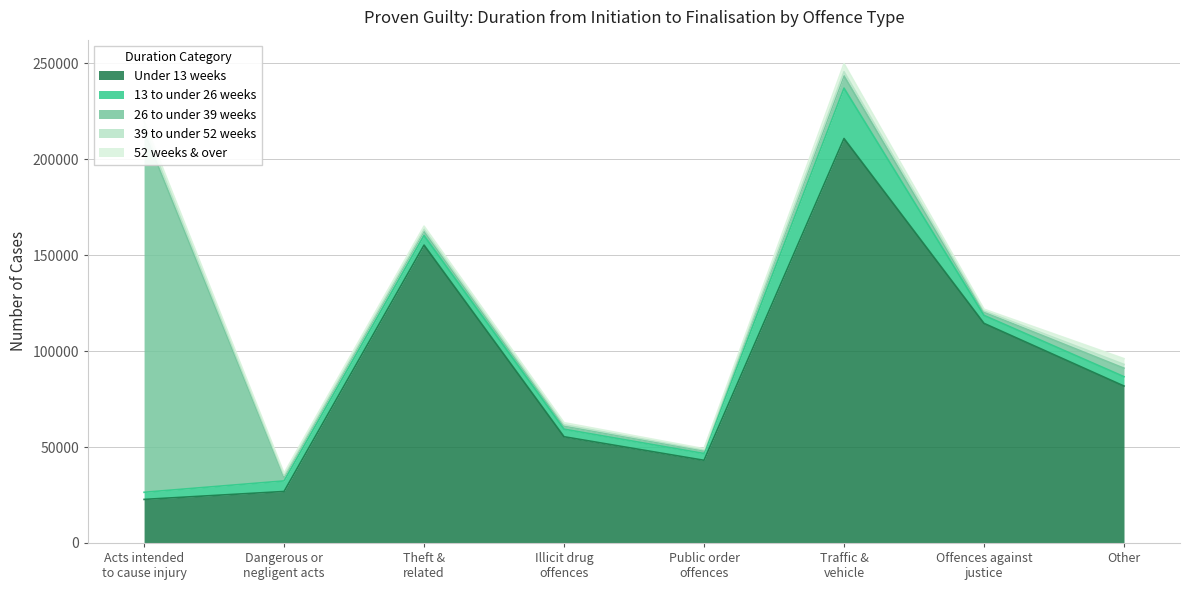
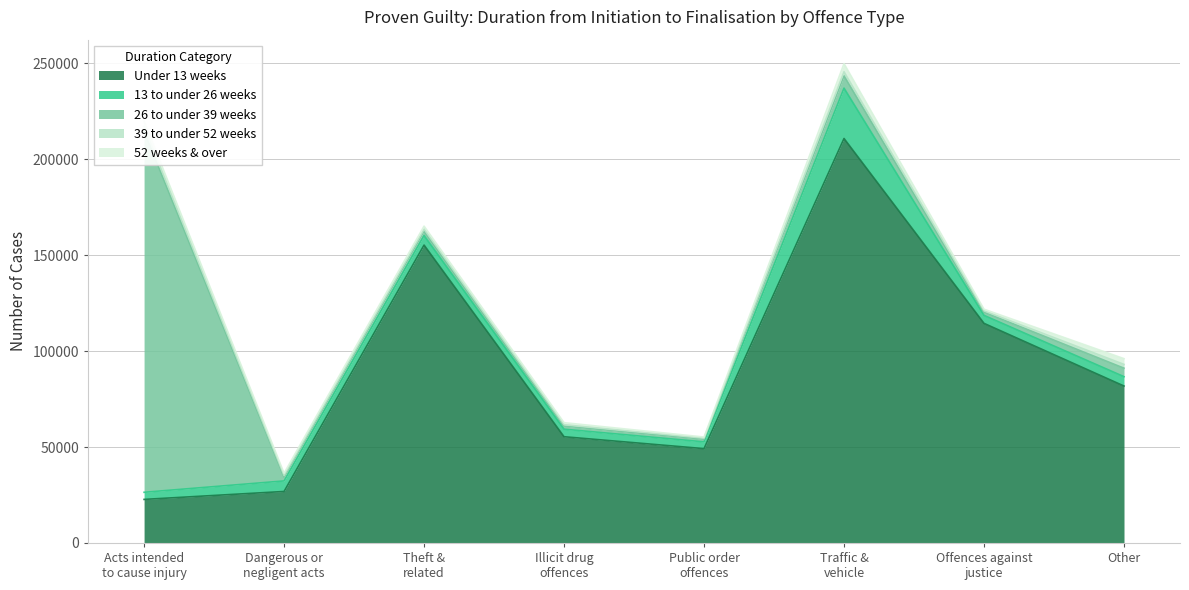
Under 13 weeks, Public order offences: 43000 -> 49000
